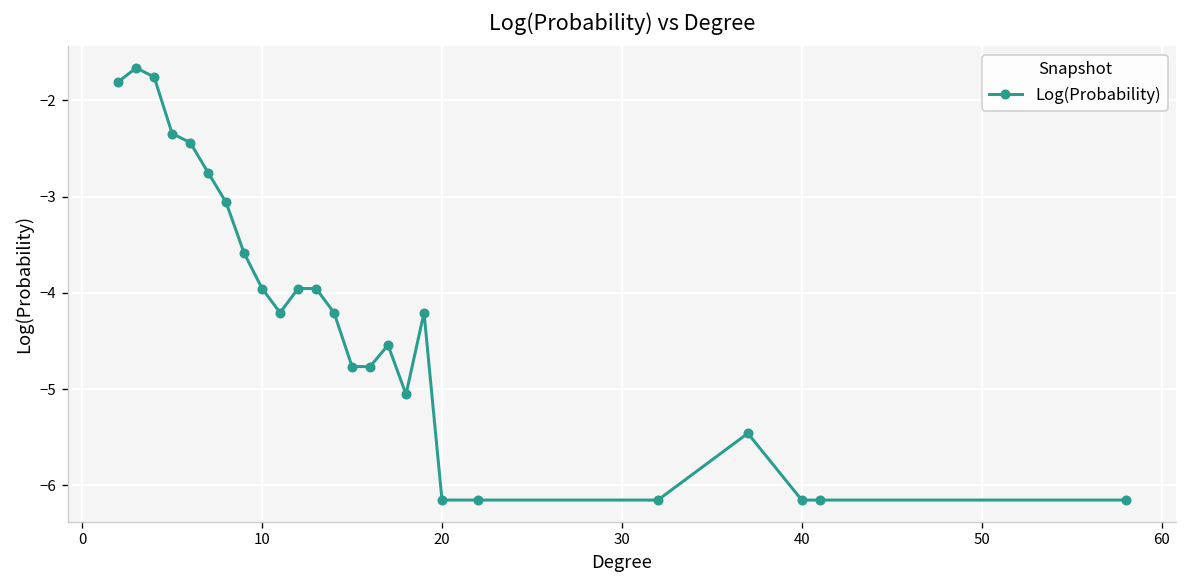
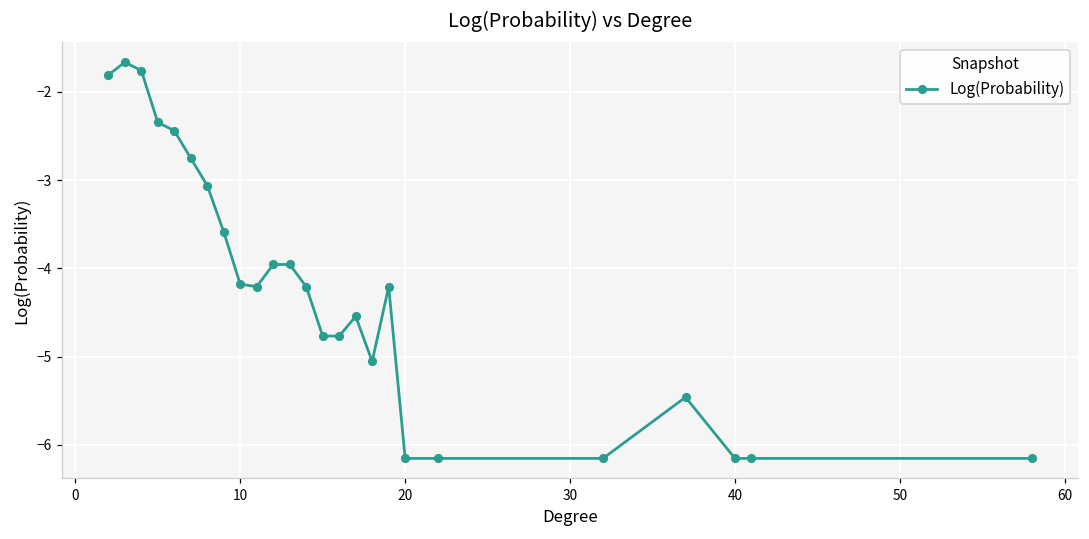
10: -4.0 -> -4.2
